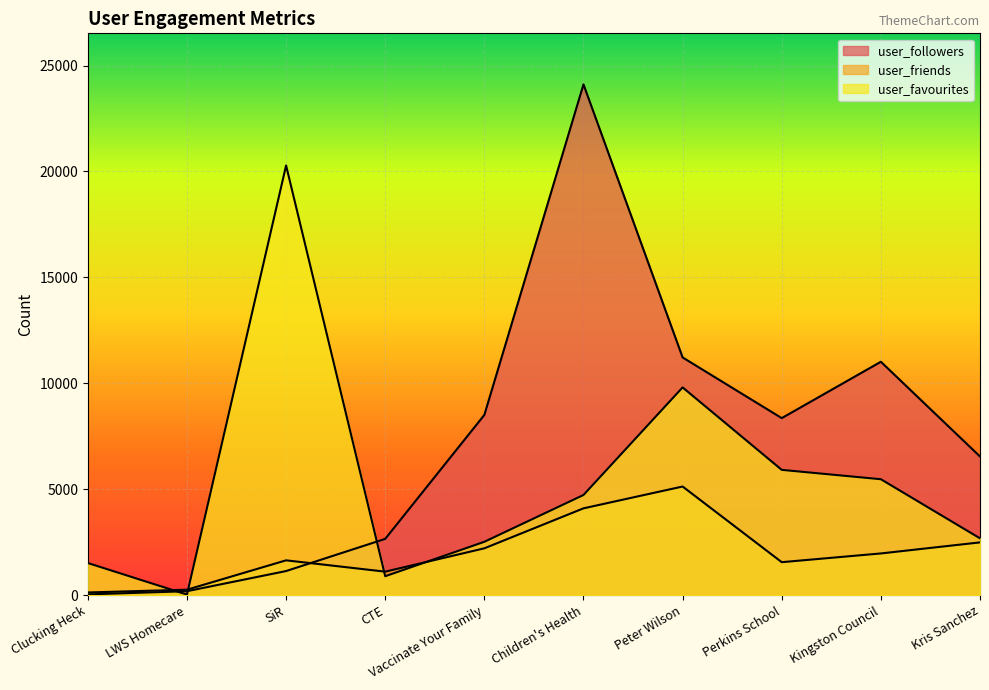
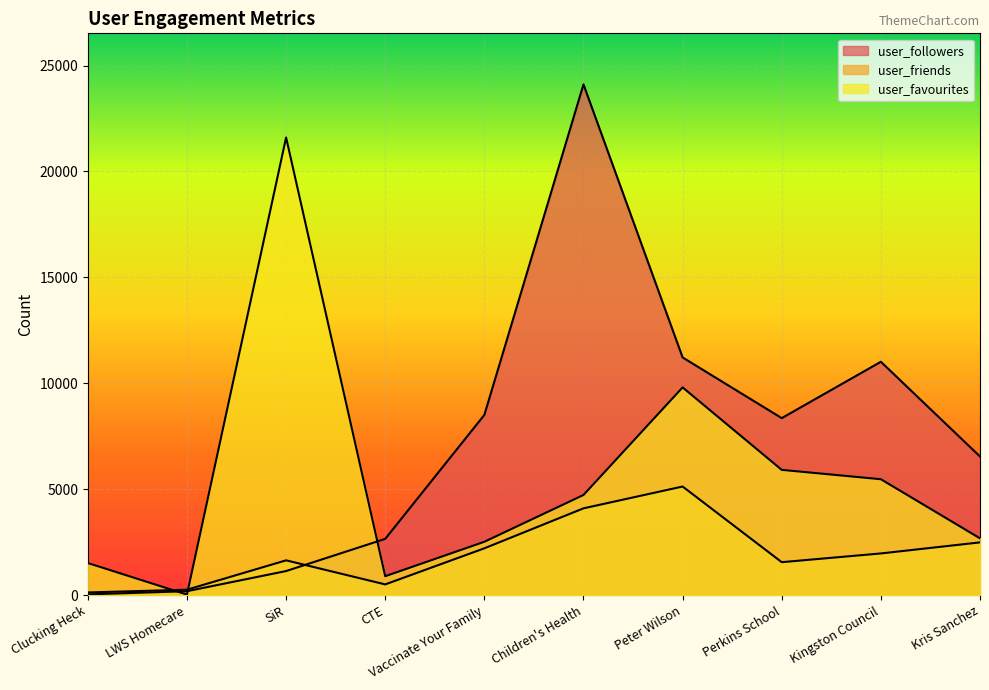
user_favourites, SiR: 20300 -> 21600
user_friends, CTE: 1100 -> 500
